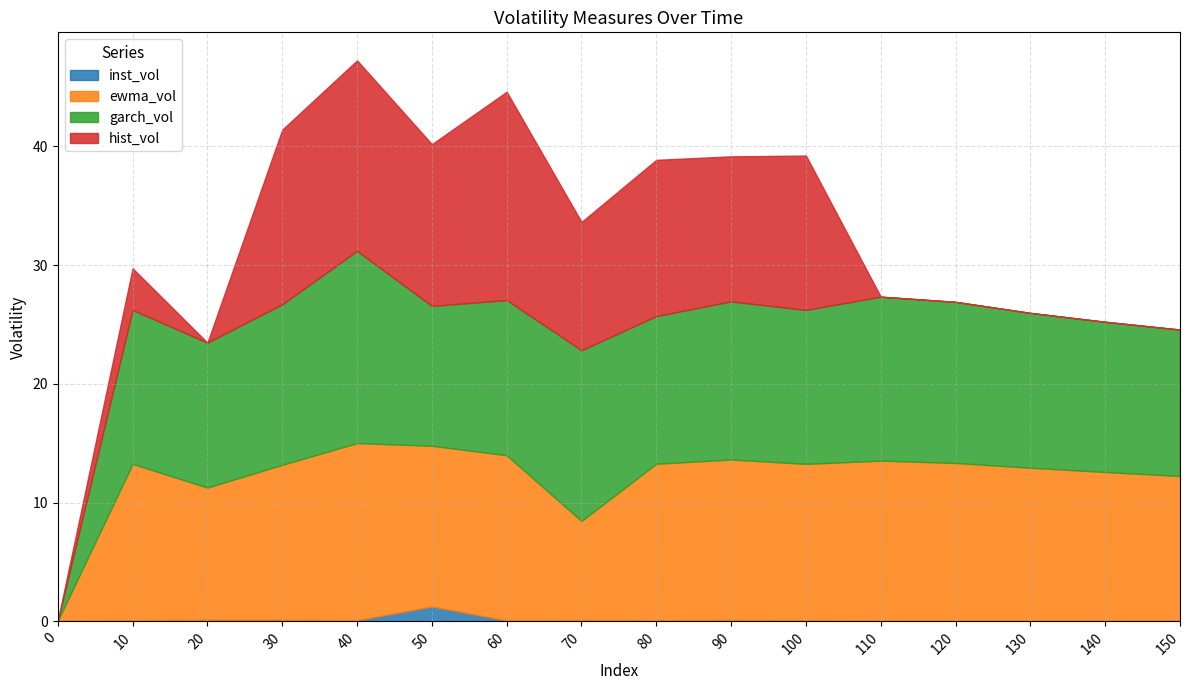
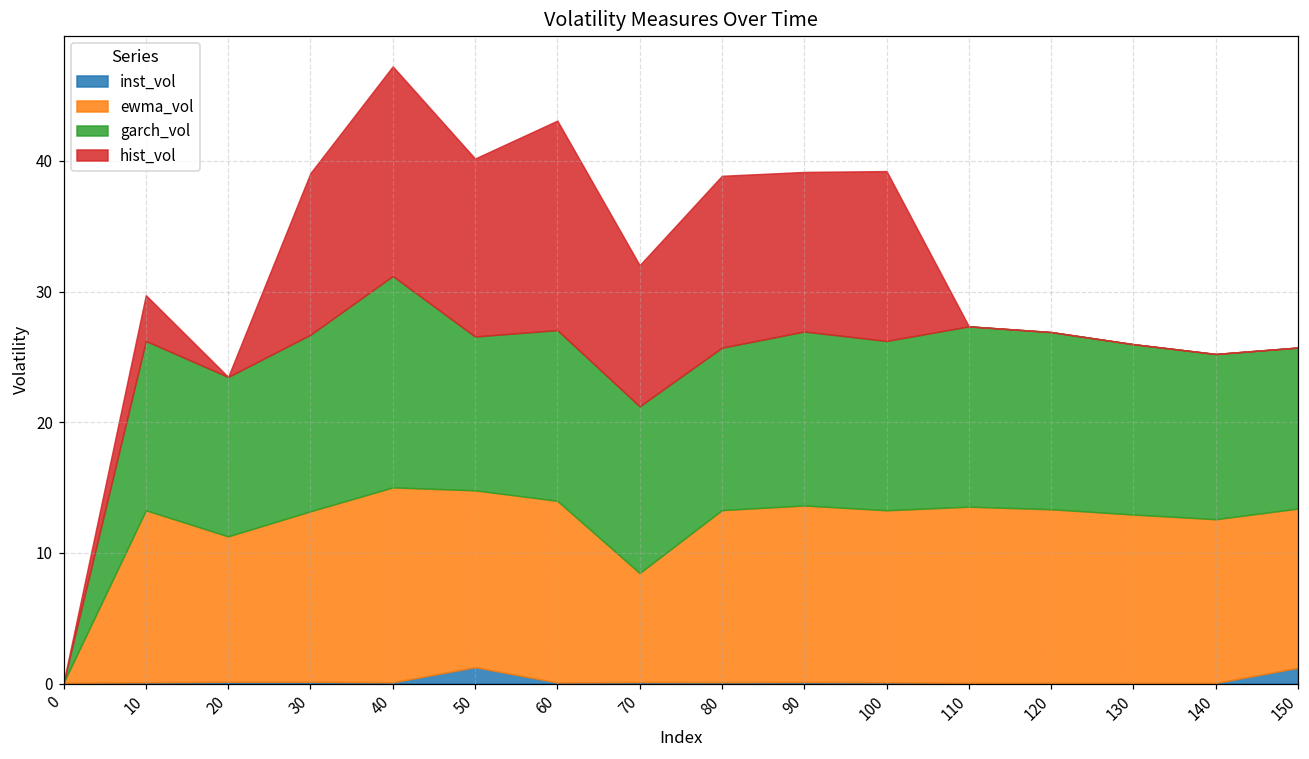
hist_vol, 30: 14.7 -> 12.4
hist_vol, 60: 17.5 -> 16.0
garch_vol, 70: 14.4 -> 12.8
inst_vol, 150: 0.1 -> 1.2
